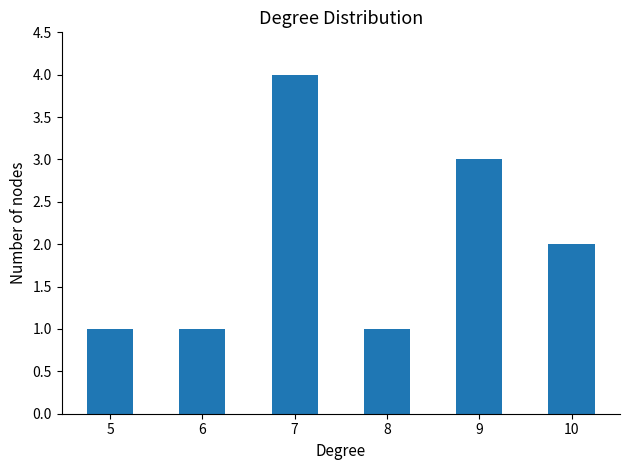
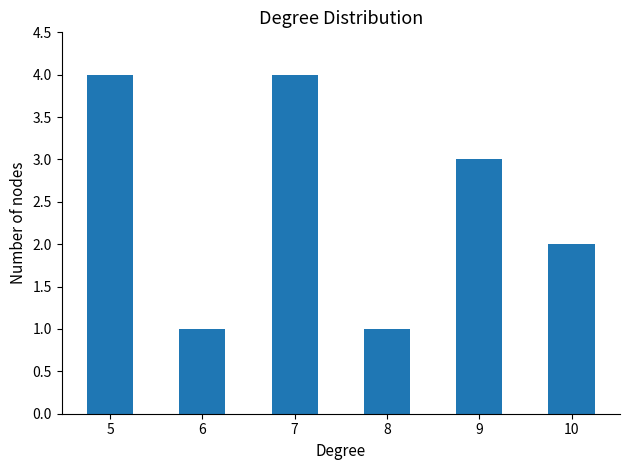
5: 1 -> 4
